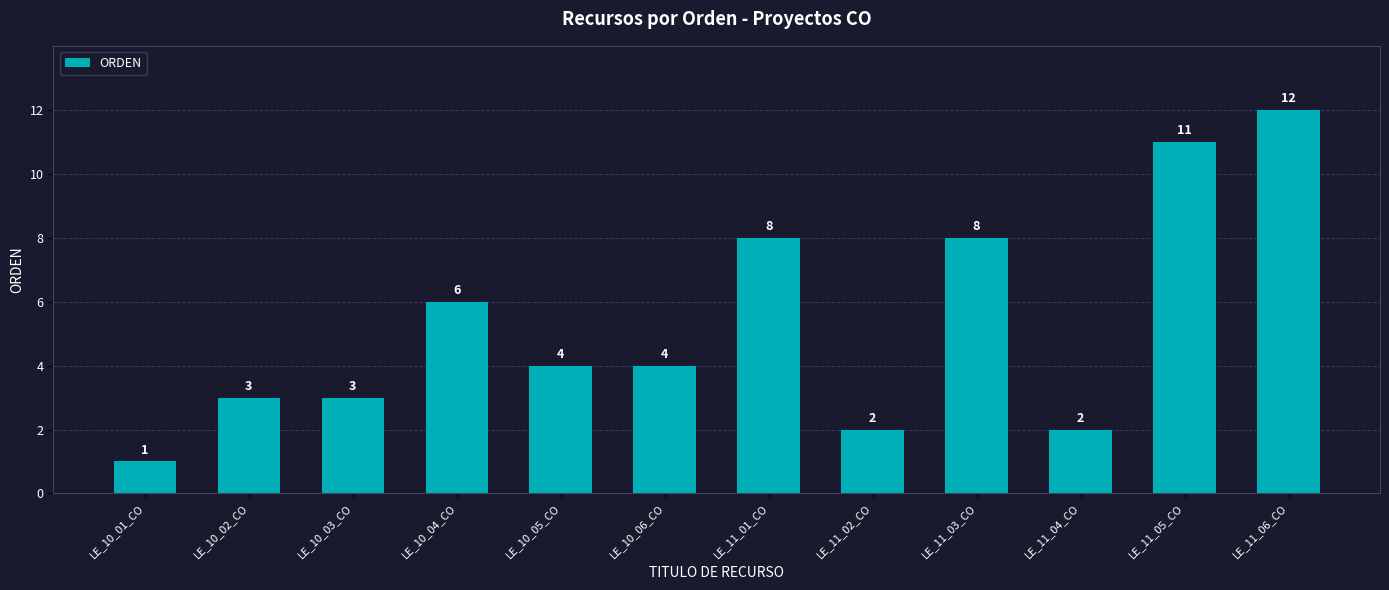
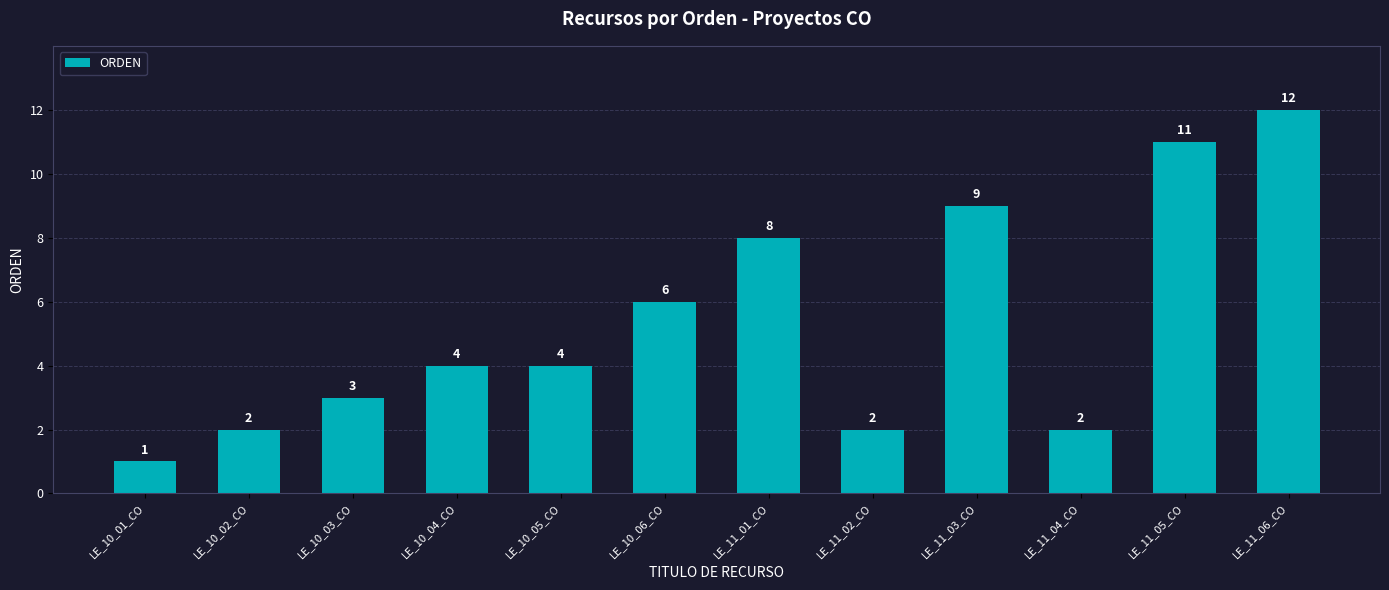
LE_10_02_CO: 3 -> 2
LE_10_04_CO: 6 -> 4
LE_10_06_CO: 4 -> 6
LE_11_03_CO: 8 -> 9
